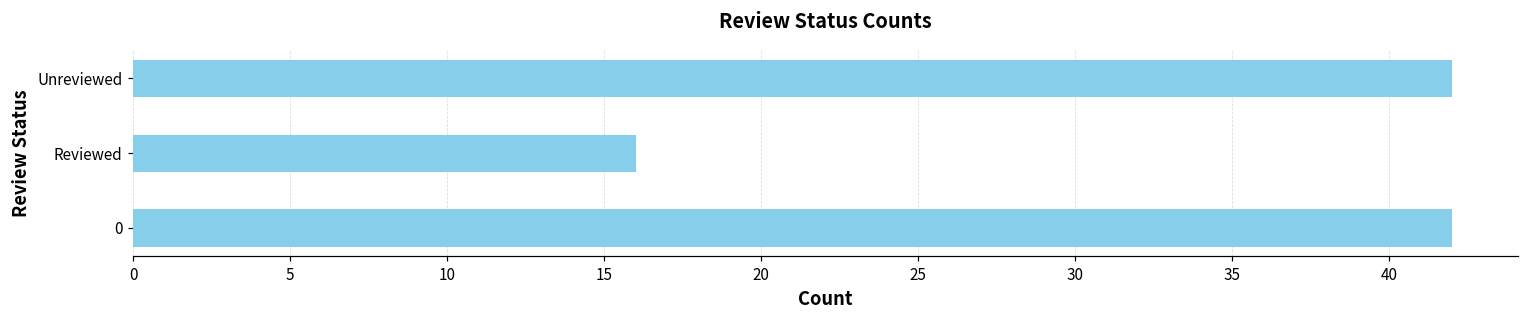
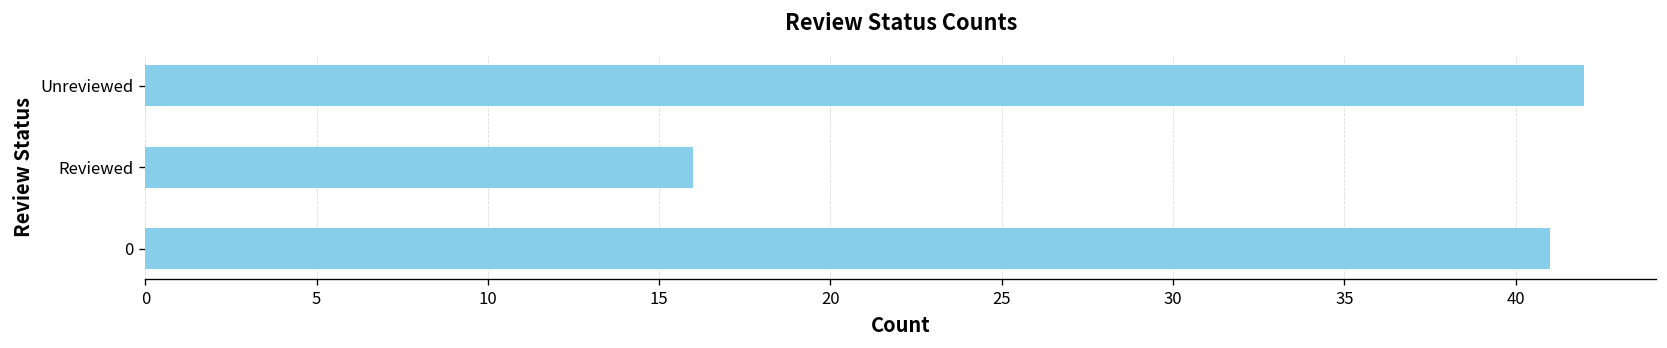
0: 42 -> 41
